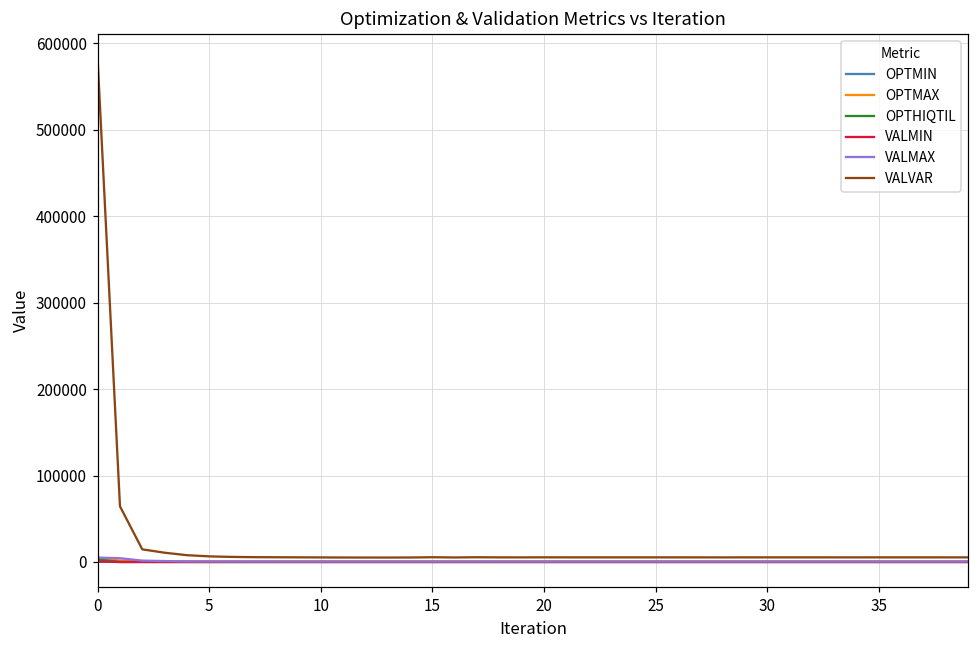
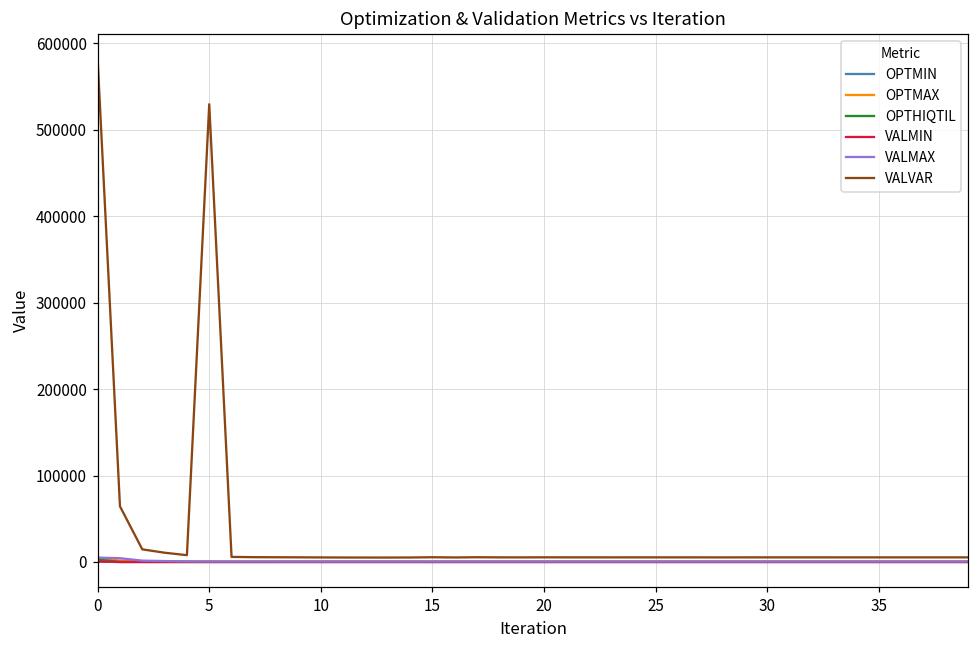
VALVAR, 5: 10000 -> 530000
